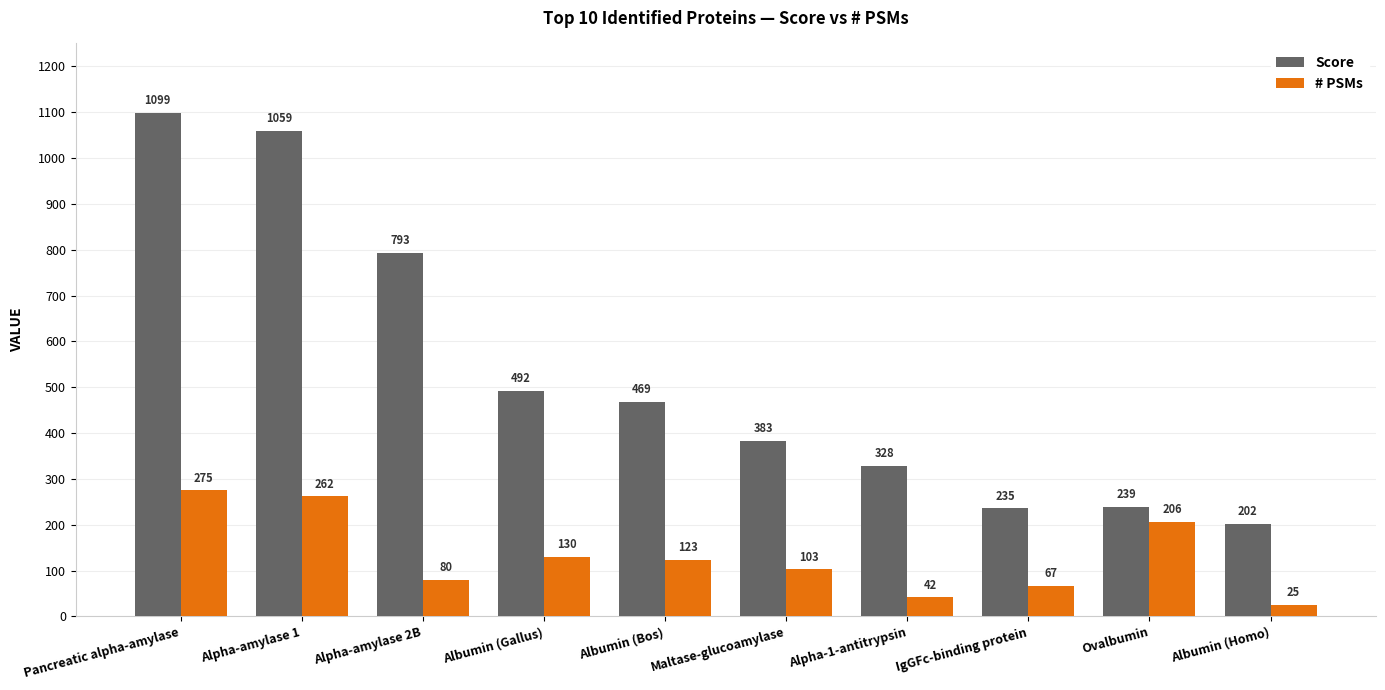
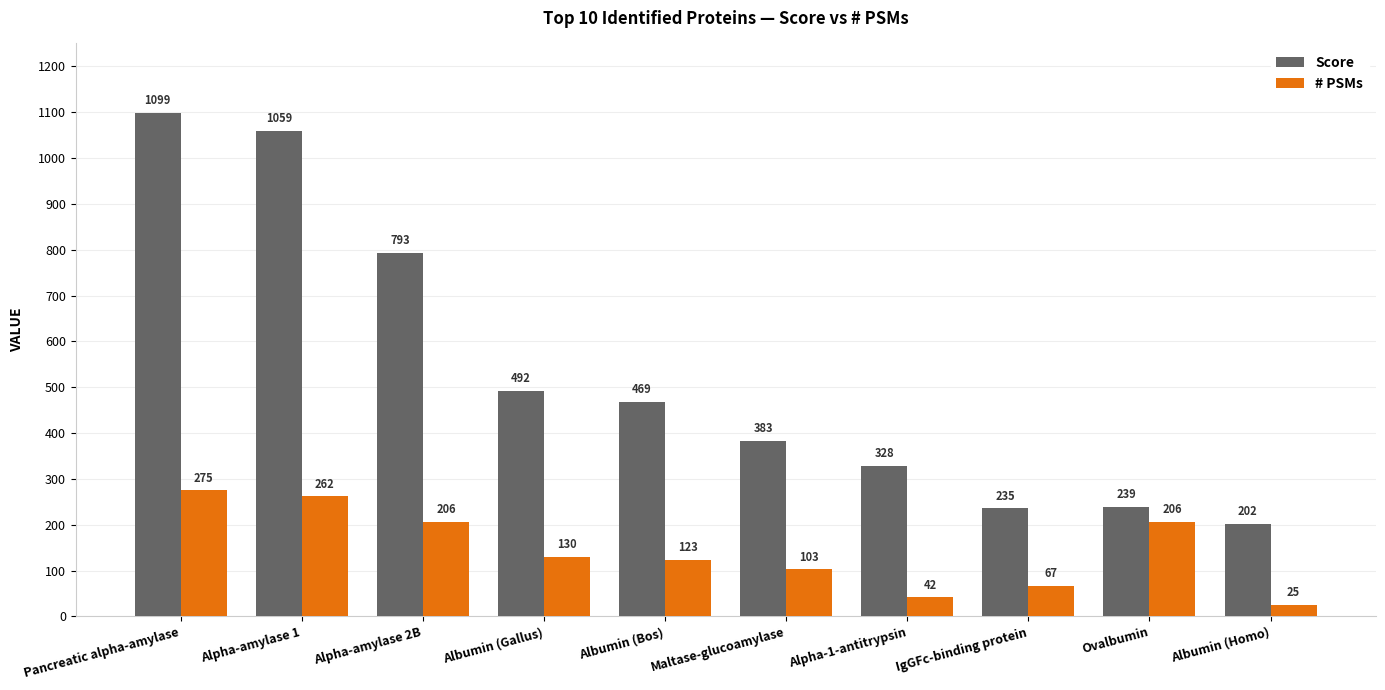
# PSMs, Alpha-amylase 2B: 80 -> 206
